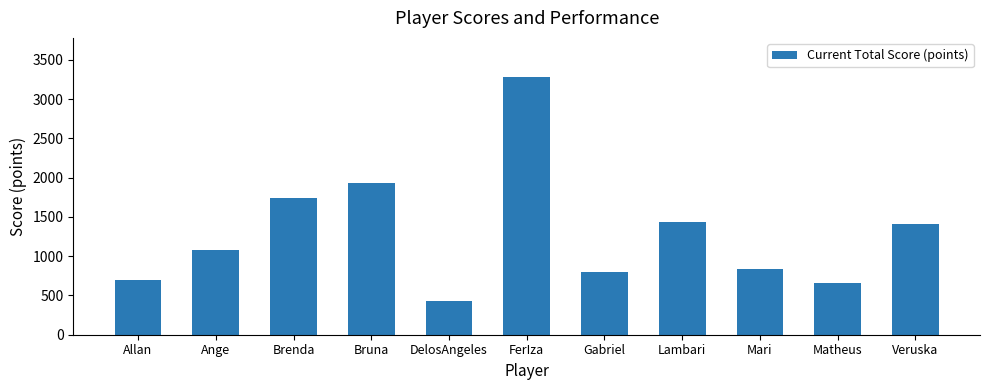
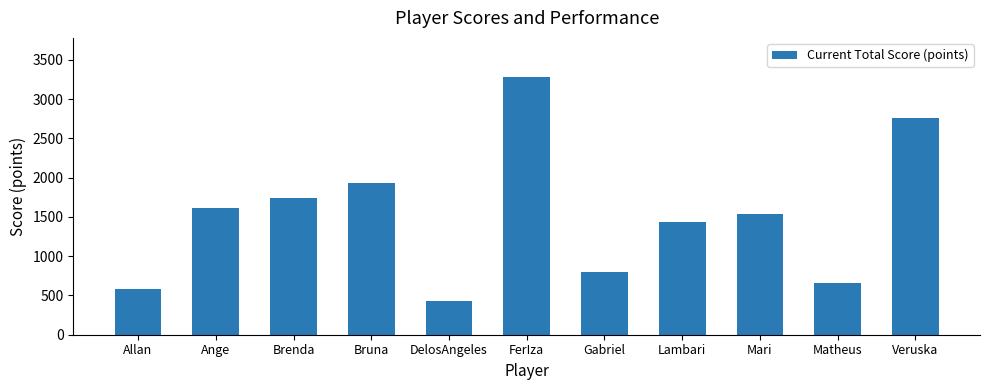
Allan: 700 -> 600
Ange: 1100 -> 1600
Mari: 800 -> 1500
Veruska: 1400 -> 2800
